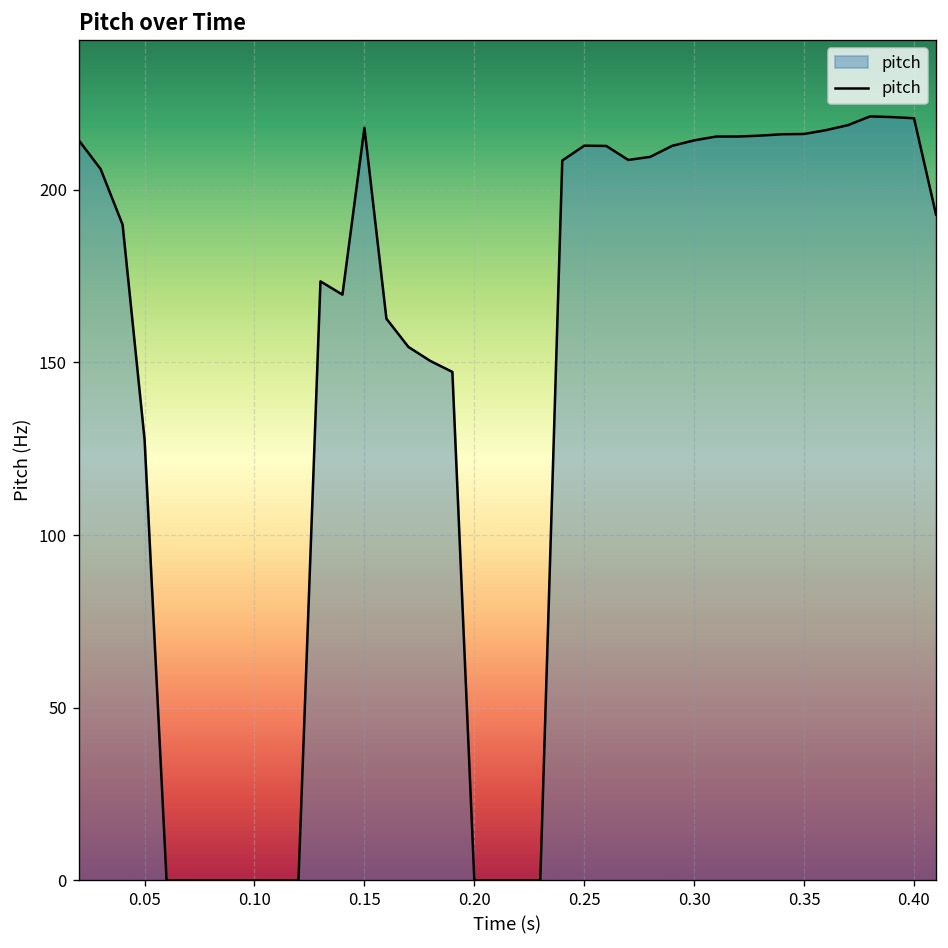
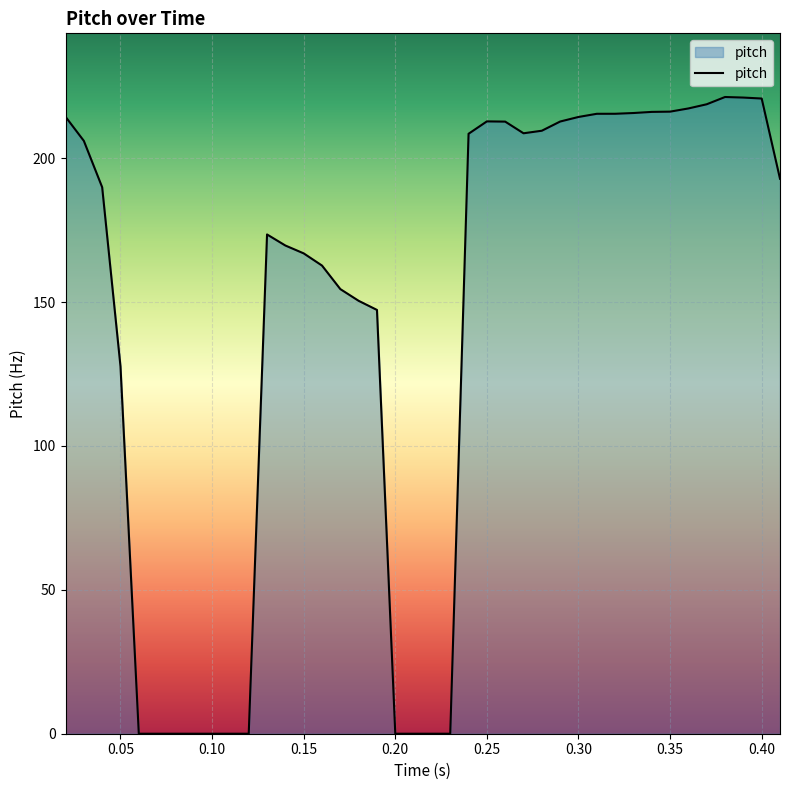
0.15: 218 -> 167
